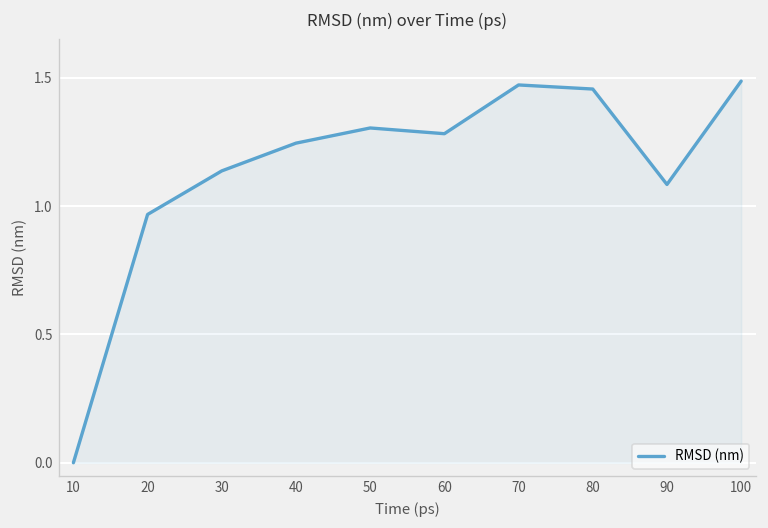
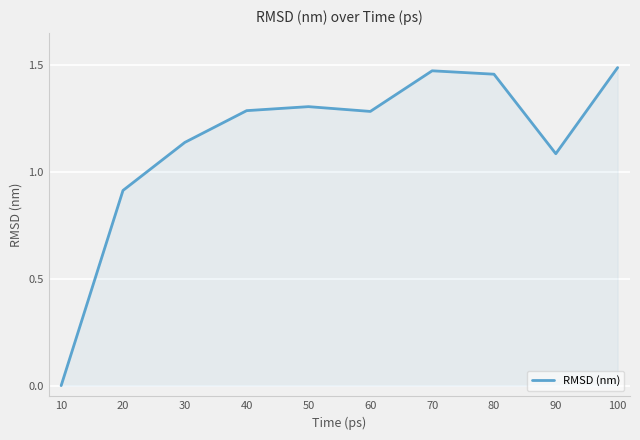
20: 0.97 -> 0.91
40: 1.25 -> 1.29
